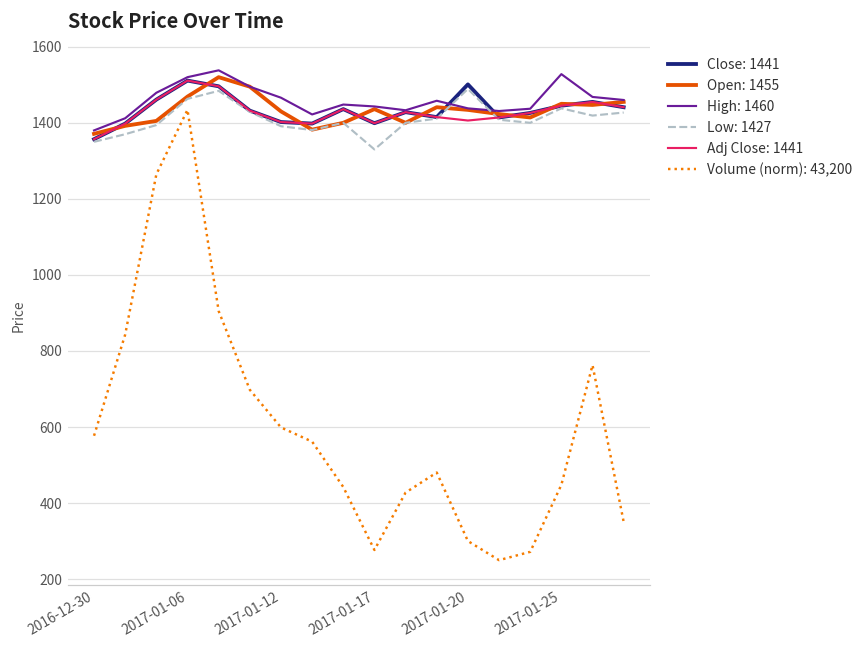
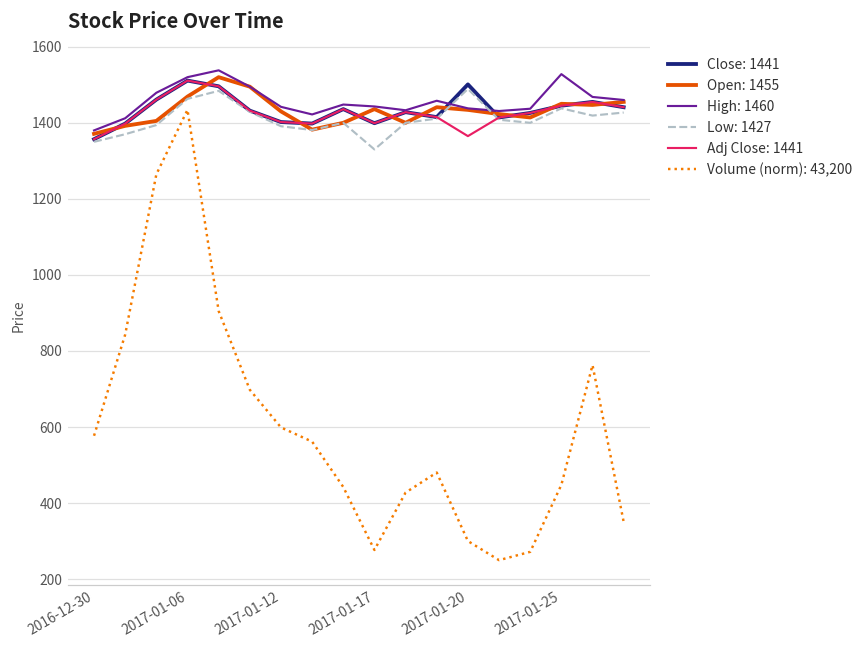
High: 1460, 2017-01-12: 1470 -> 1440
Adj Close: 1441, 2017-01-20: 1410 -> 1370
